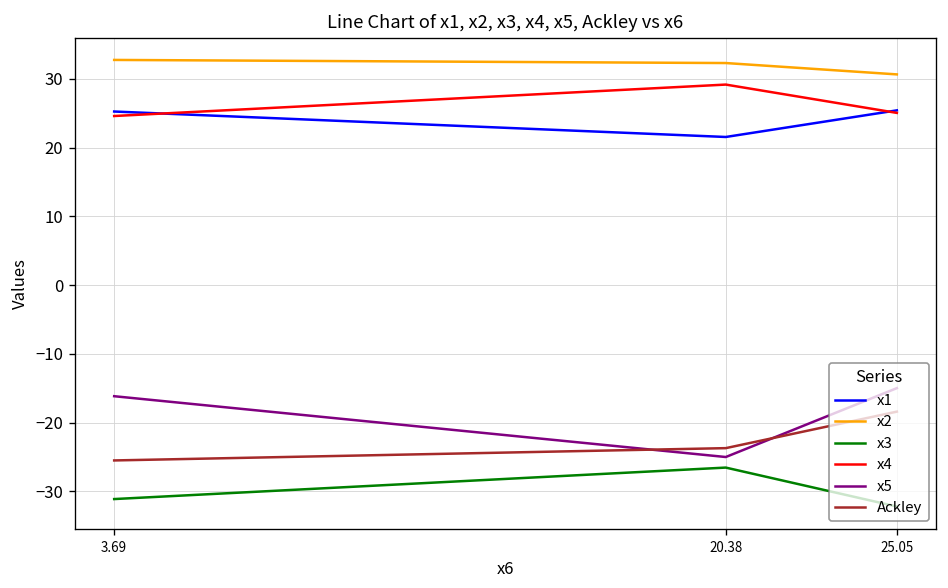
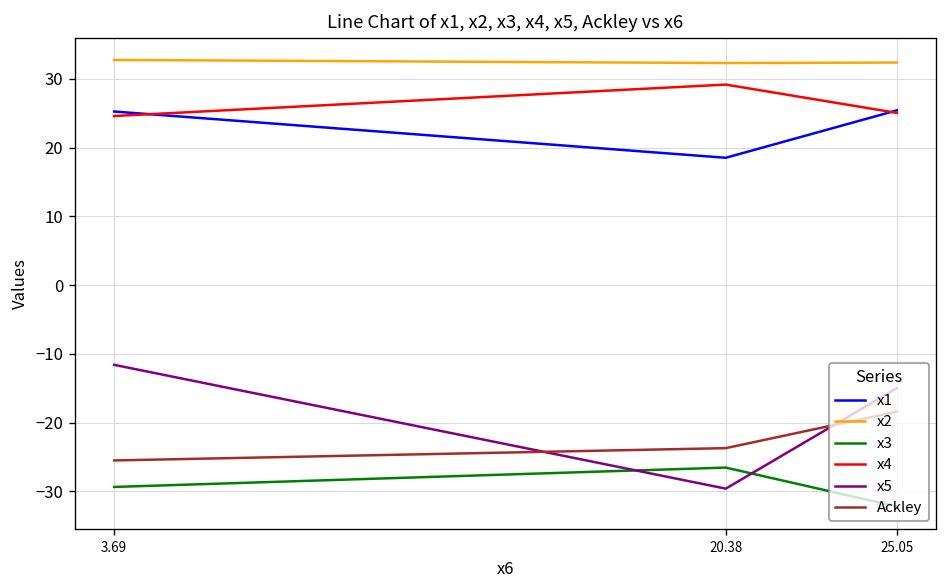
x3, 3.69: -31 -> -29
x5, 3.69: -16 -> -12
x1, 20.38: 22 -> 19
x5, 20.38: -25 -> -30
x2, 25.05: 31 -> 32
